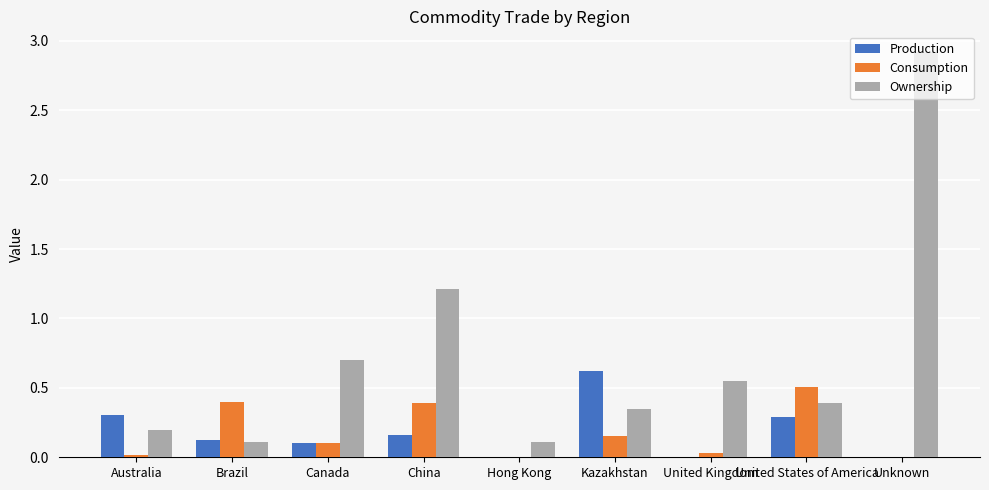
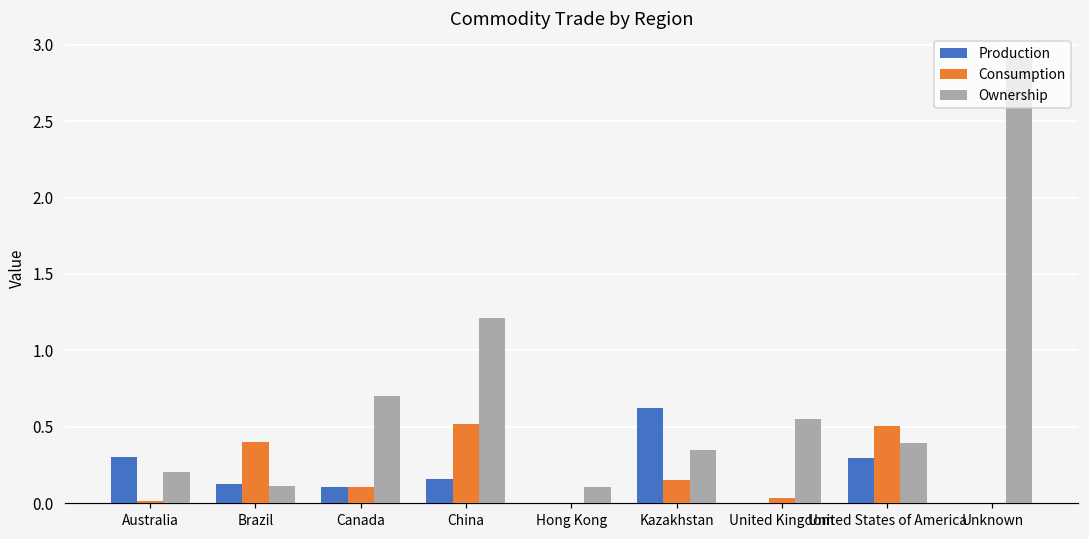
Consumption, China: 0.39 -> 0.52
